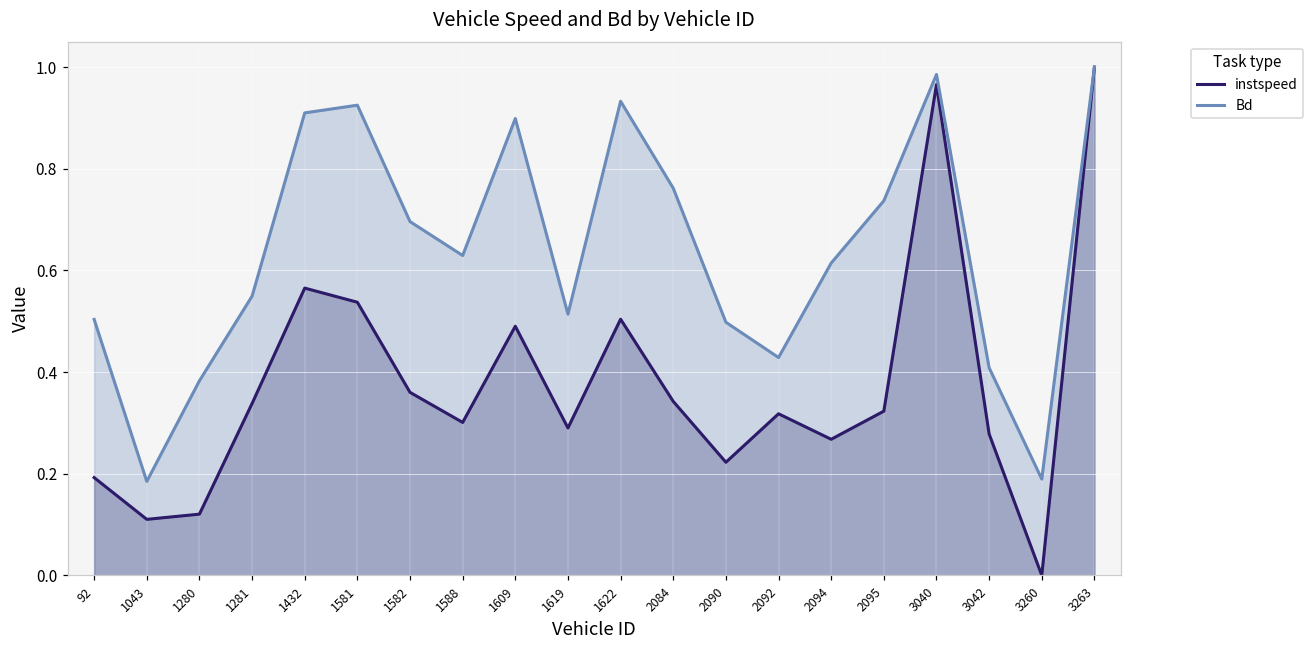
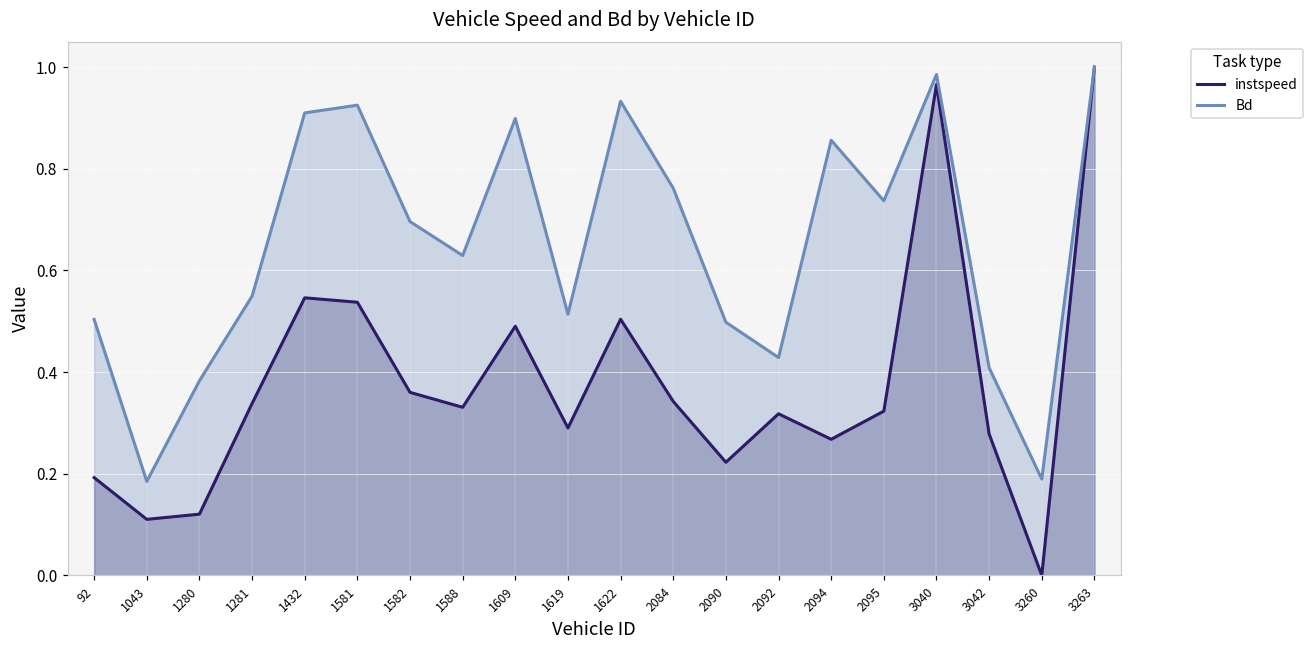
instspeed, 1432: 0.57 -> 0.55
instspeed, 1588: 0.30 -> 0.33
Bd, 2094: 0.61 -> 0.86
